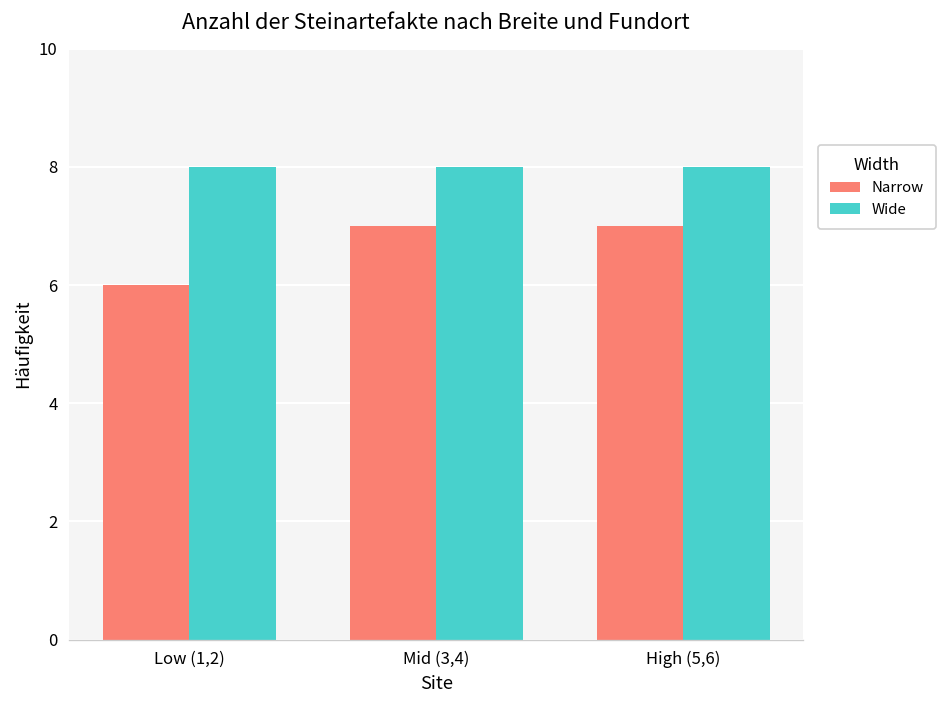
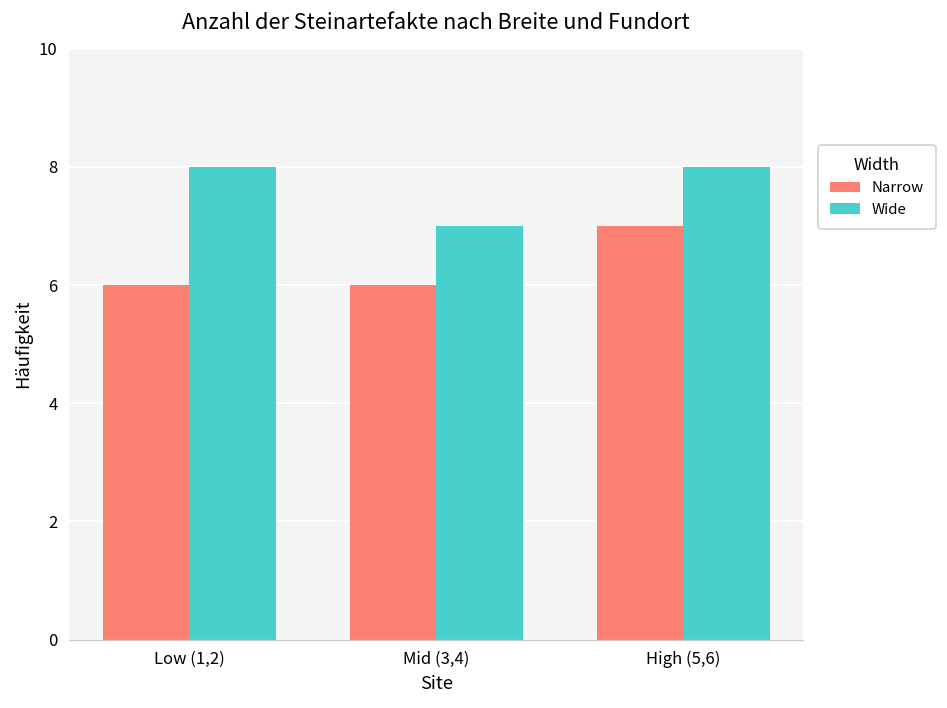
Narrow, Mid (3,4): 7 -> 6
Wide, Mid (3,4): 8 -> 7
